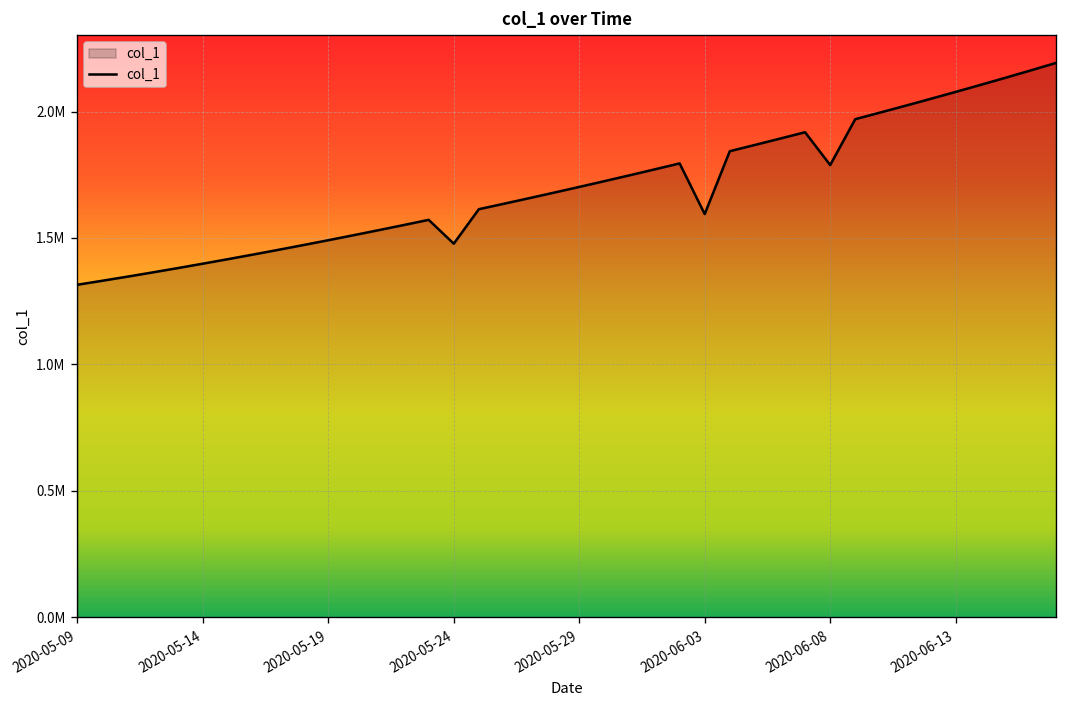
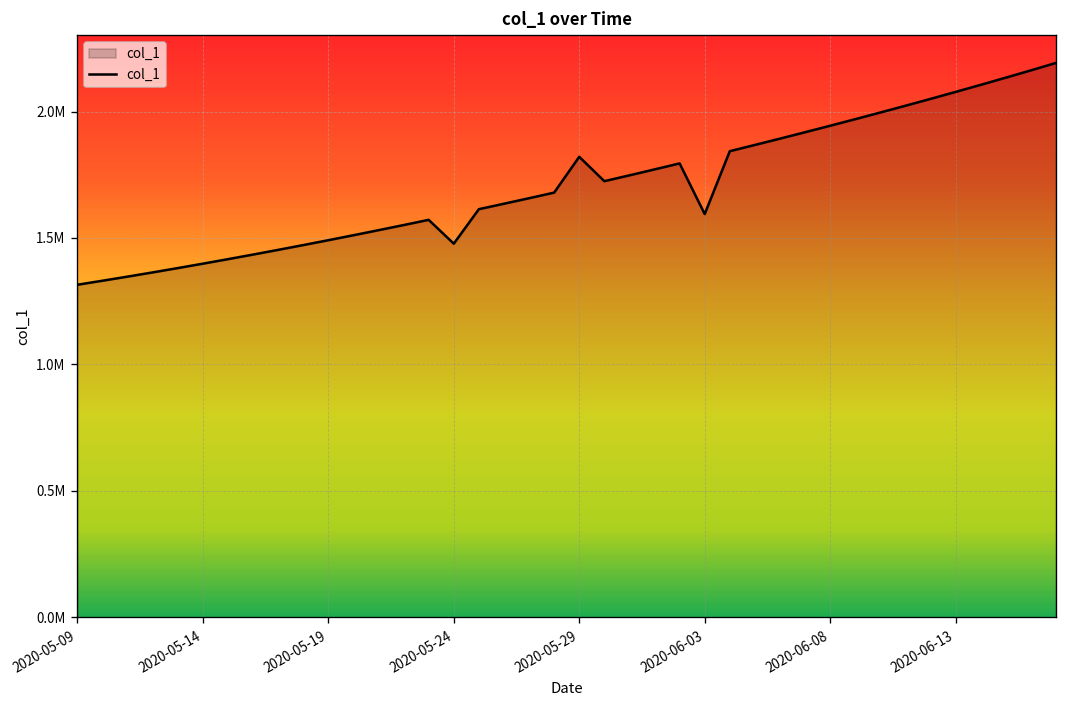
2020-05-29: 1700000 -> 1820000
2020-06-08: 1790000 -> 1940000
